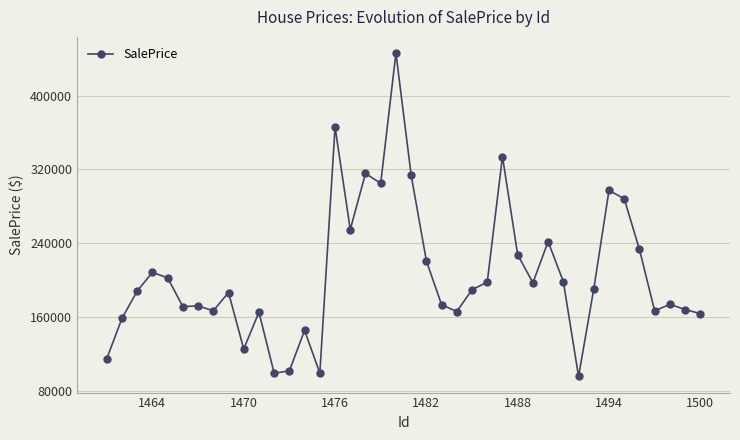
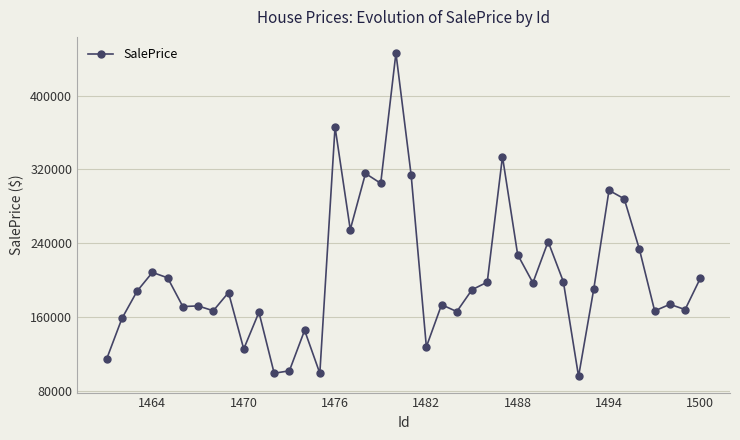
1482: 220000 -> 130000
1500: 160000 -> 200000
